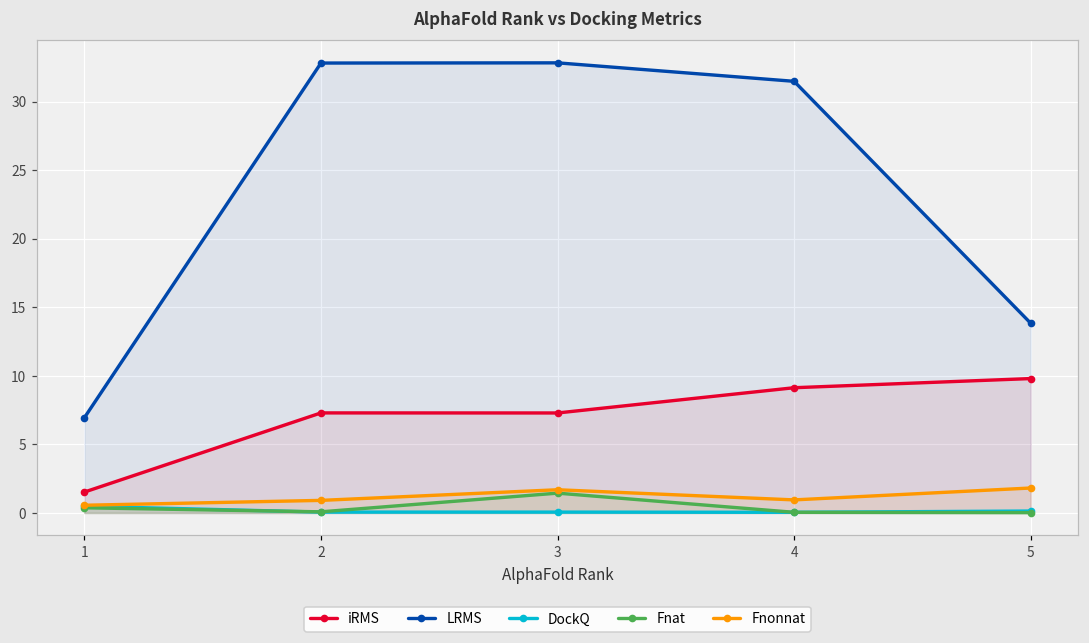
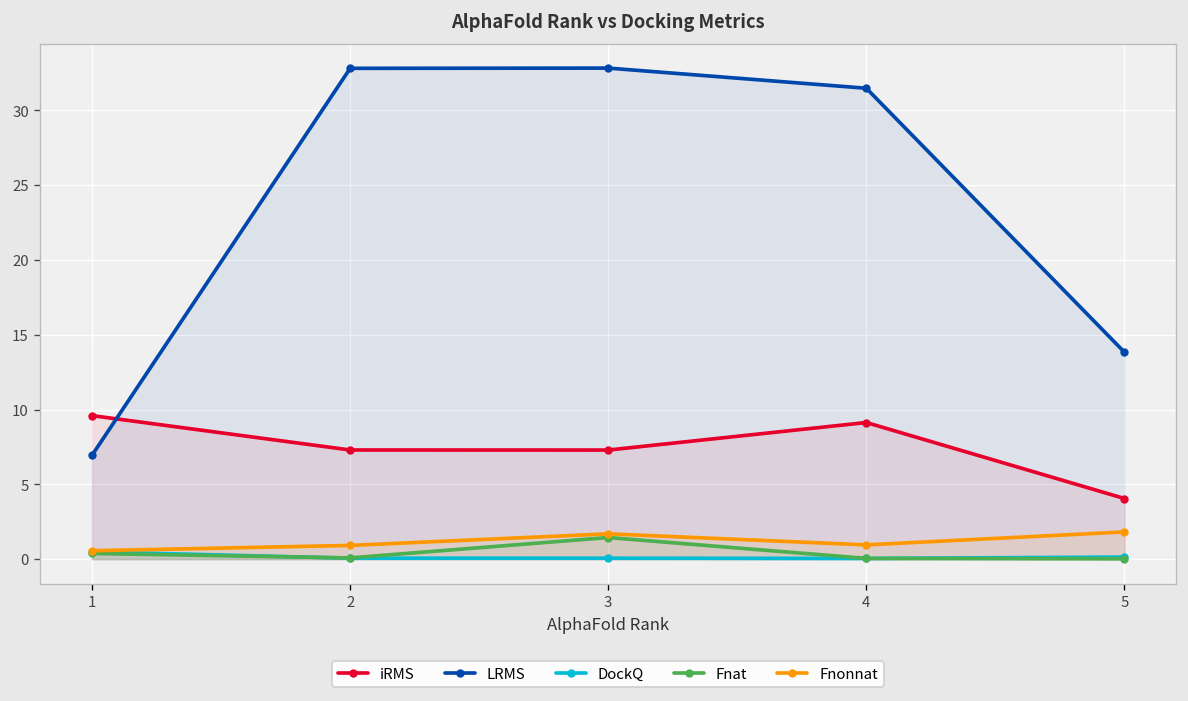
iRMS, 1: 1.5 -> 9.6
iRMS, 5: 9.8 -> 4.1
